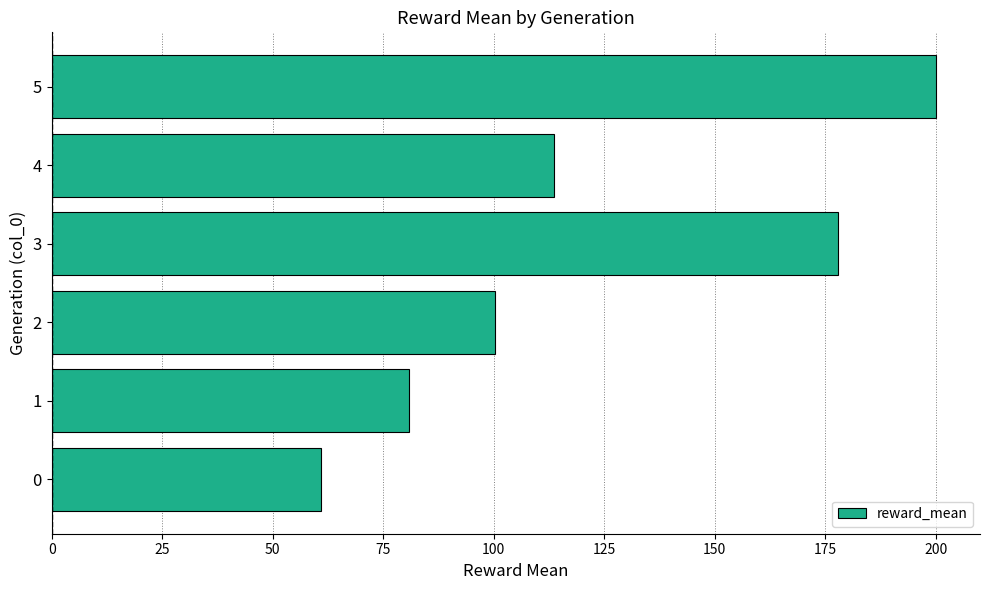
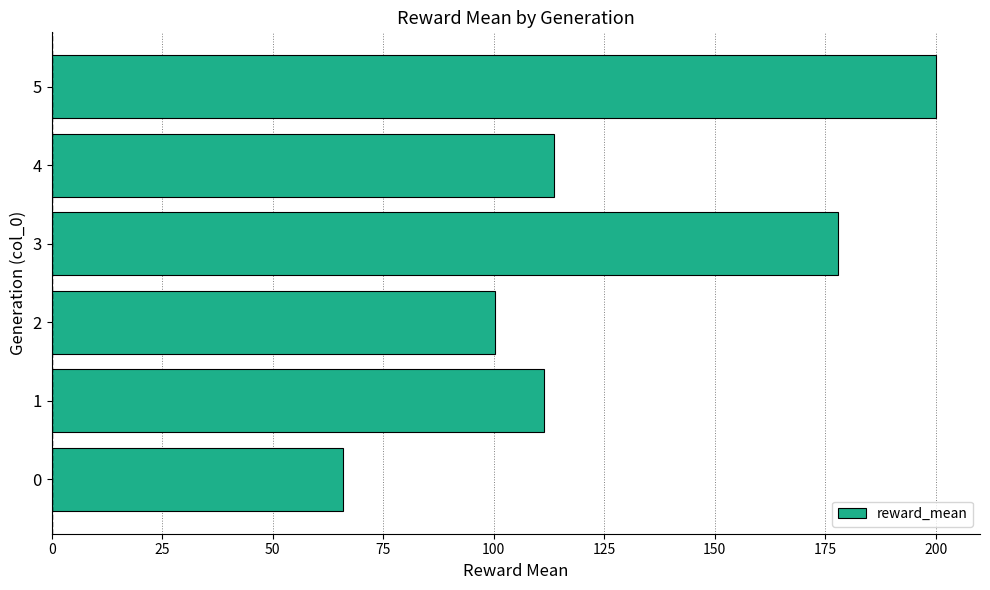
1: 81 -> 111
0: 61 -> 66
